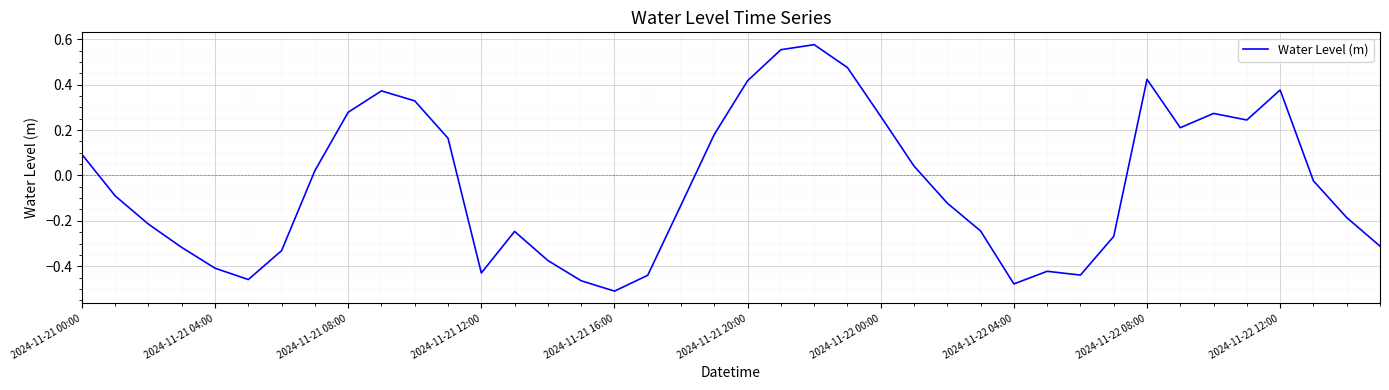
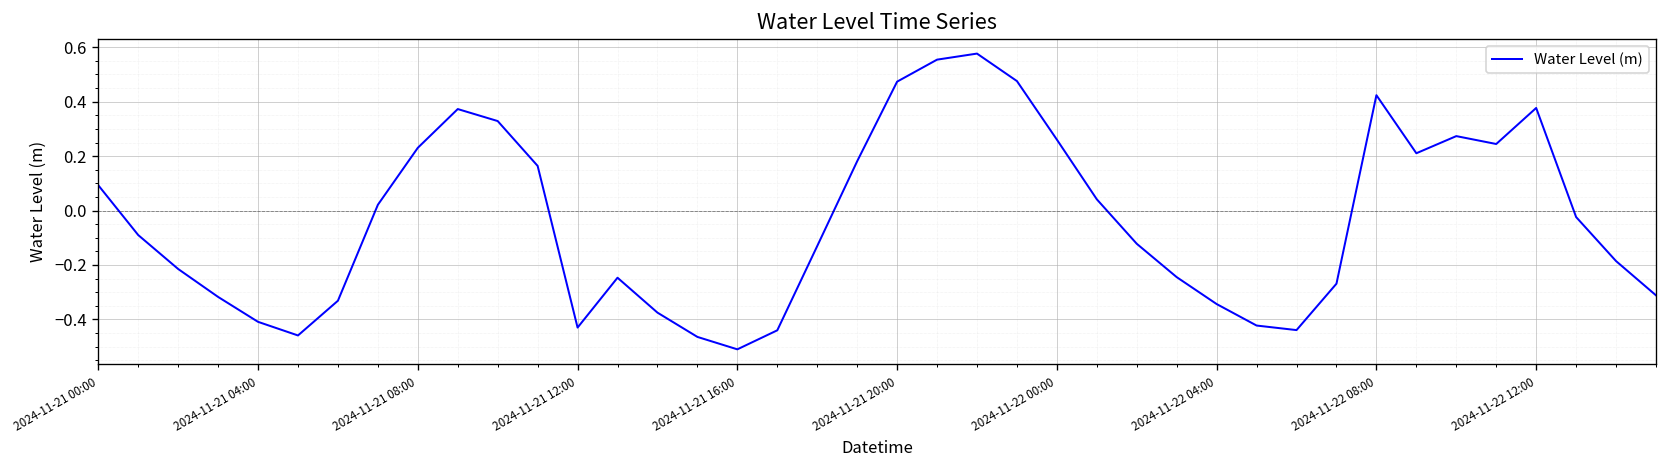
2024-11-21 08:00: 0.28 -> 0.23
2024-11-21 20:00: 0.42 -> 0.47
2024-11-22 04:00: -0.48 -> -0.34
